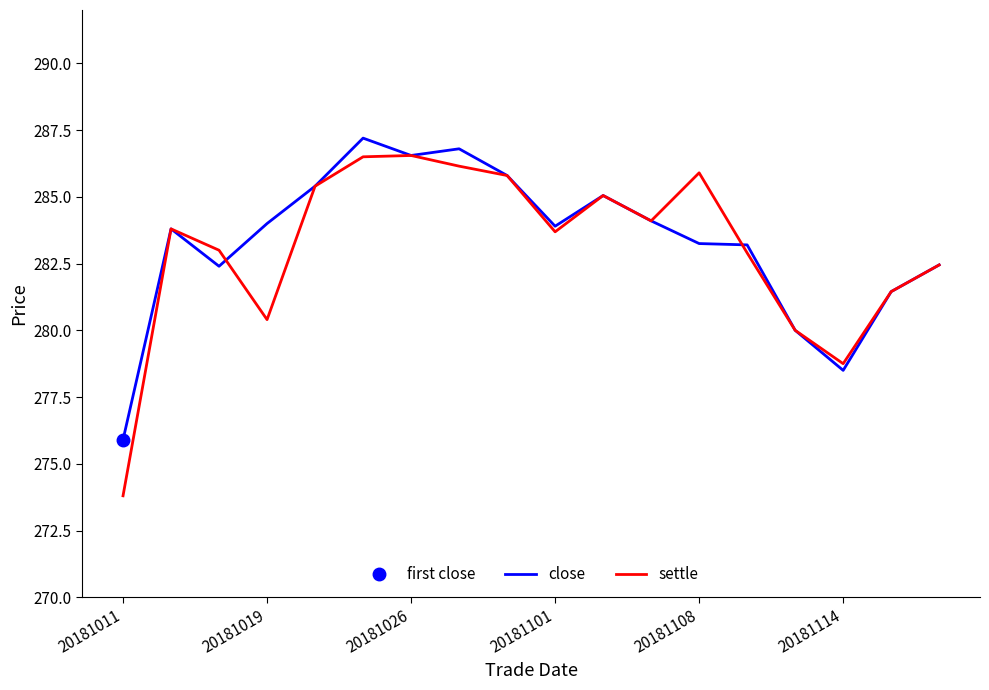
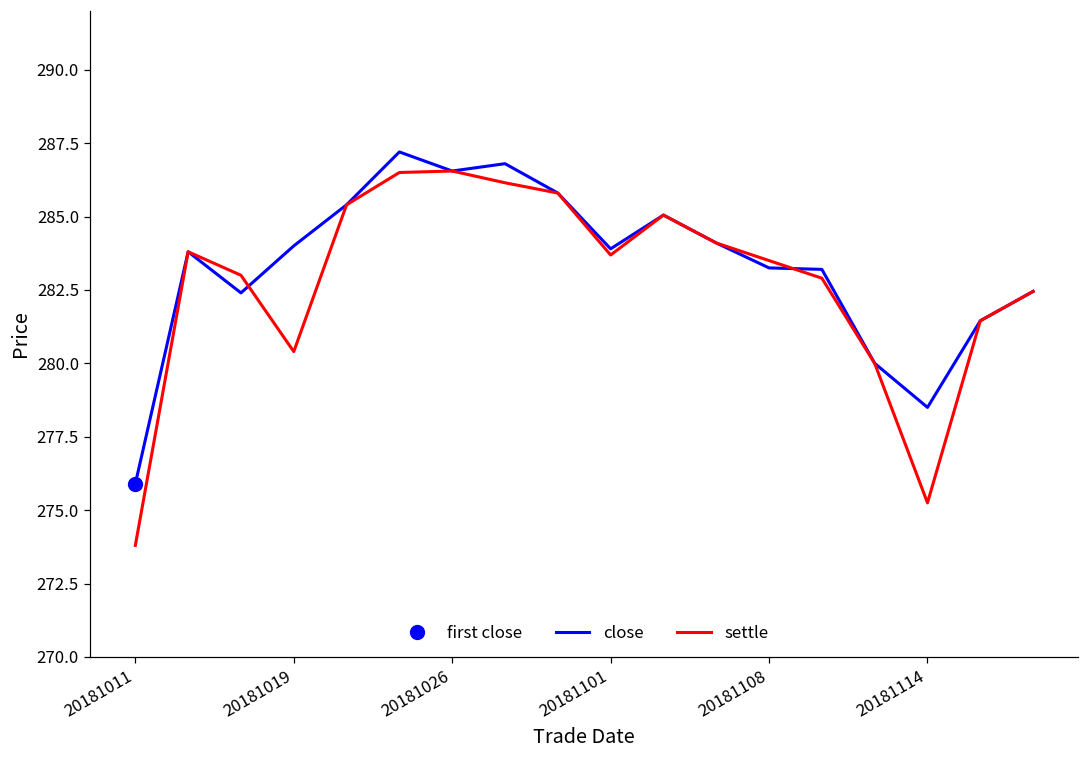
settle, 20181108: 285.9 -> 283.5
settle, 20181114: 278.8 -> 275.3
